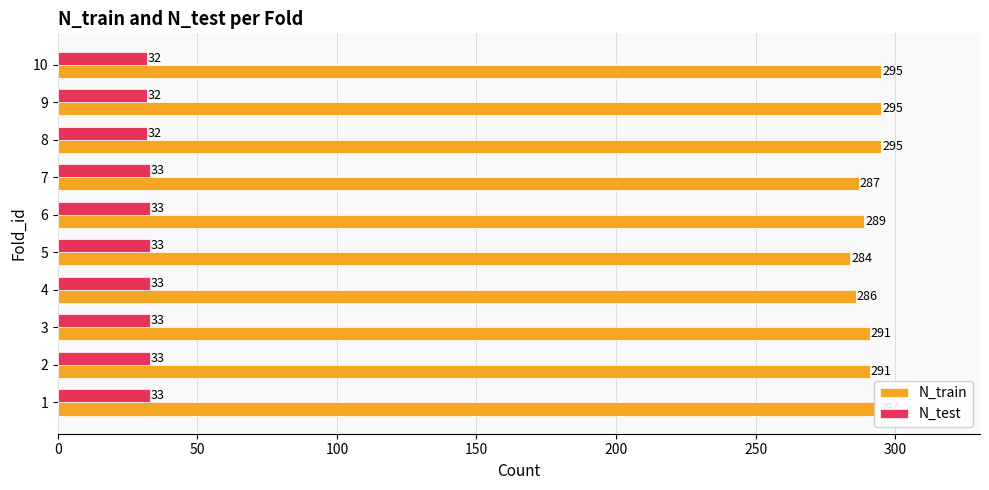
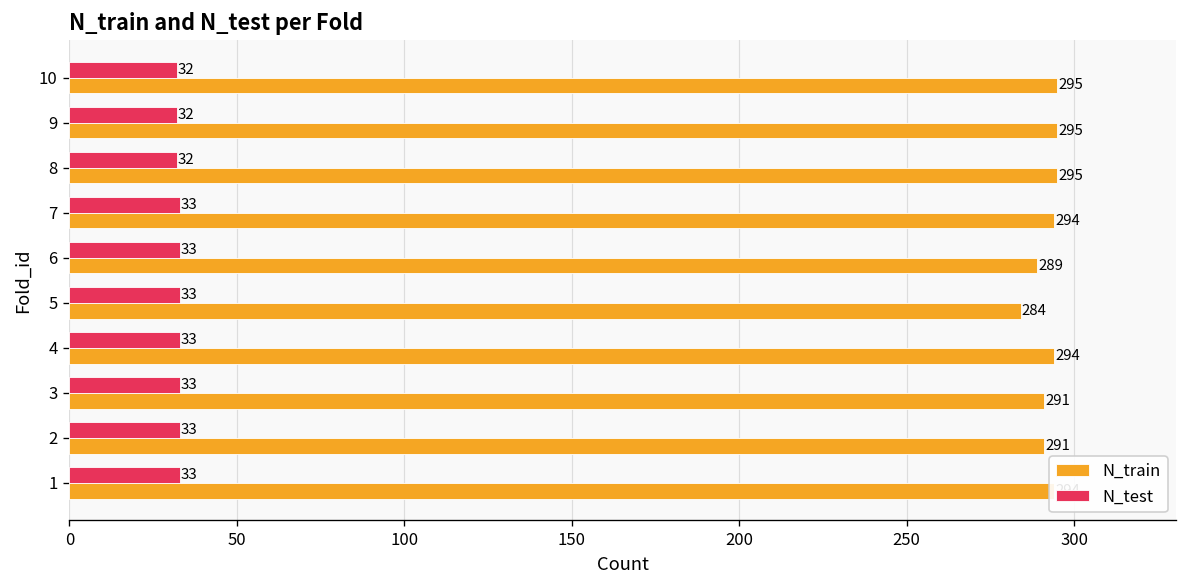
N_train, 7: 287 -> 294
N_train, 4: 286 -> 294
